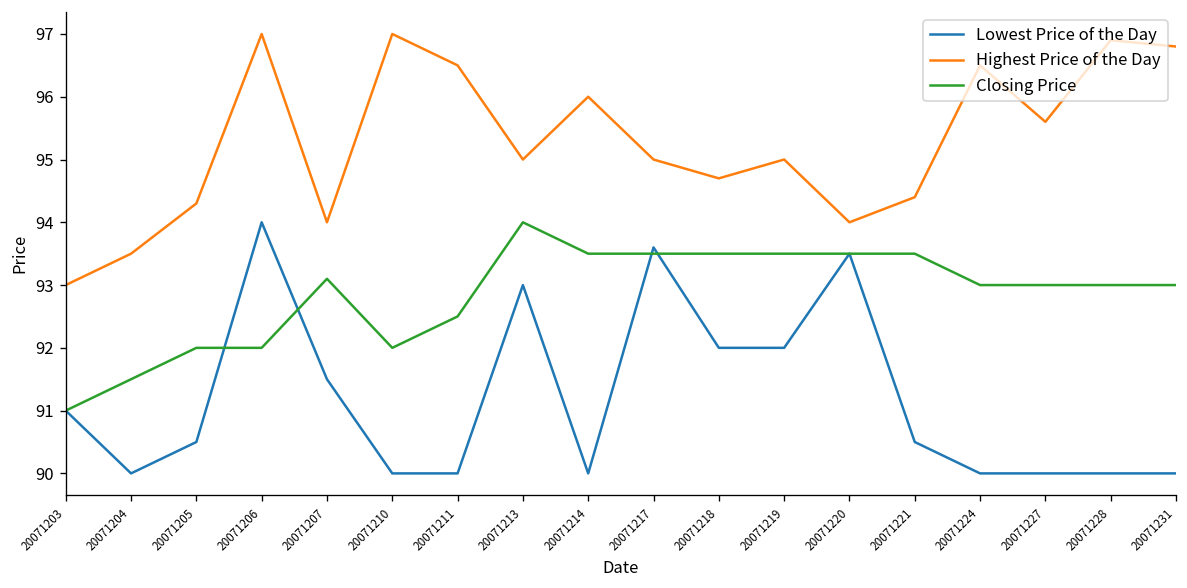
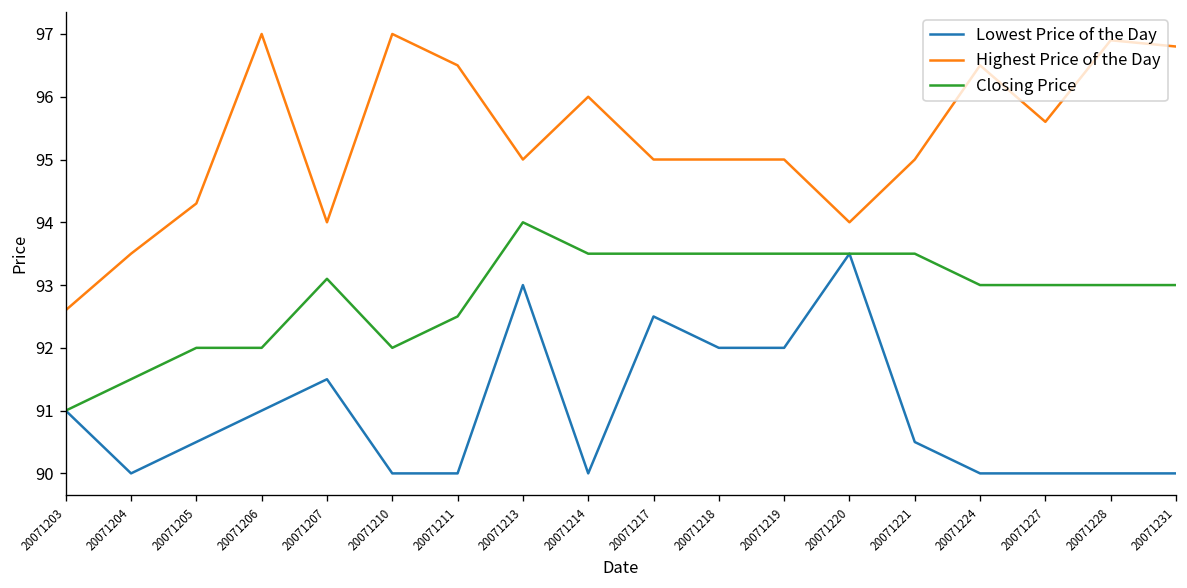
Highest Price of the Day, 20071203: 93.0 -> 92.6
Lowest Price of the Day, 20071206: 94 -> 91
Lowest Price of the Day, 20071217: 93.6 -> 92.5
Highest Price of the Day, 20071218: 94.7 -> 95.0
Highest Price of the Day, 20071221: 94.4 -> 95.0
